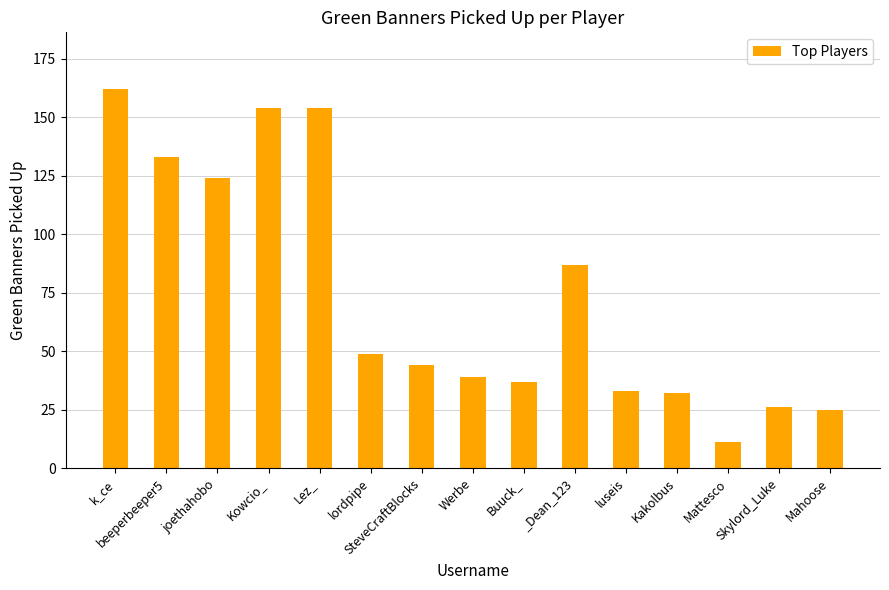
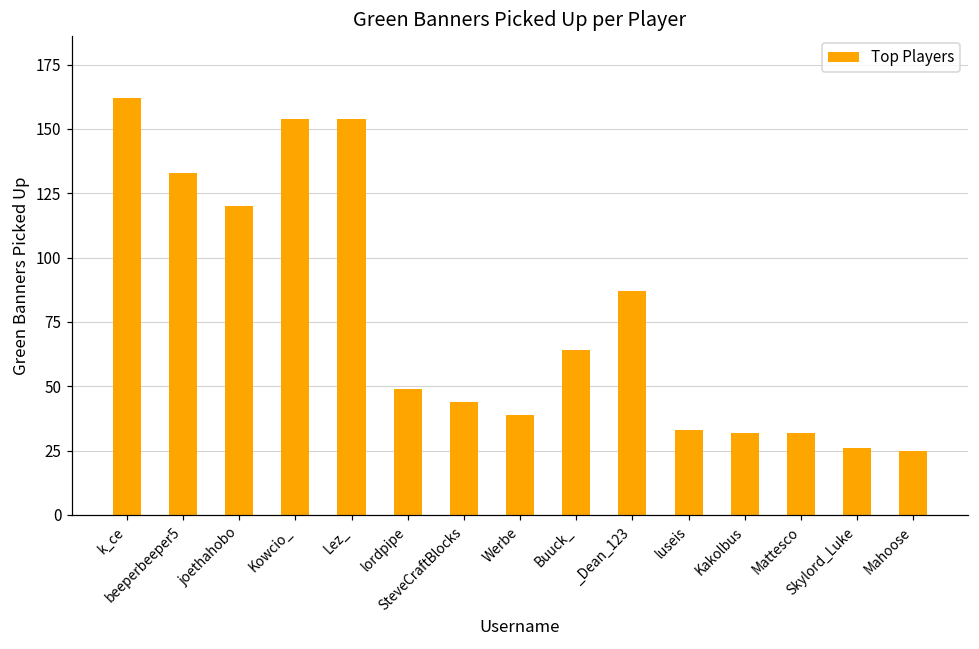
joethahobo: 124 -> 120
Buuck_: 37 -> 64
Mattesco: 11 -> 32
